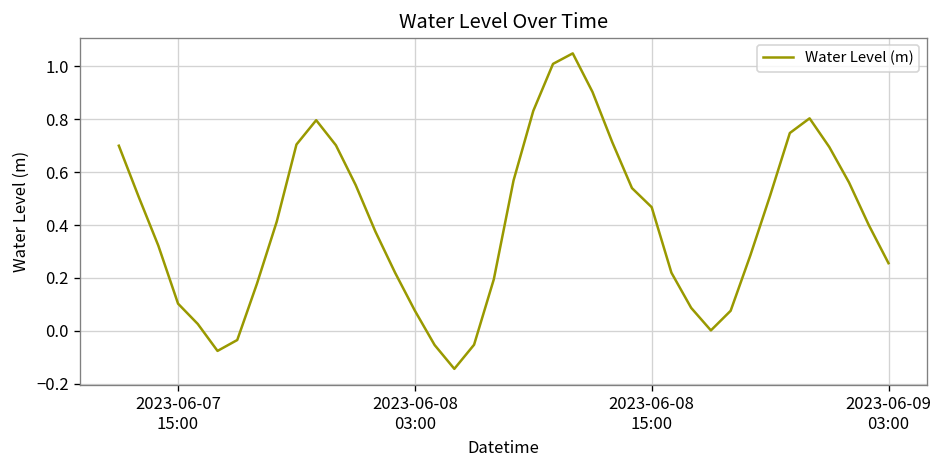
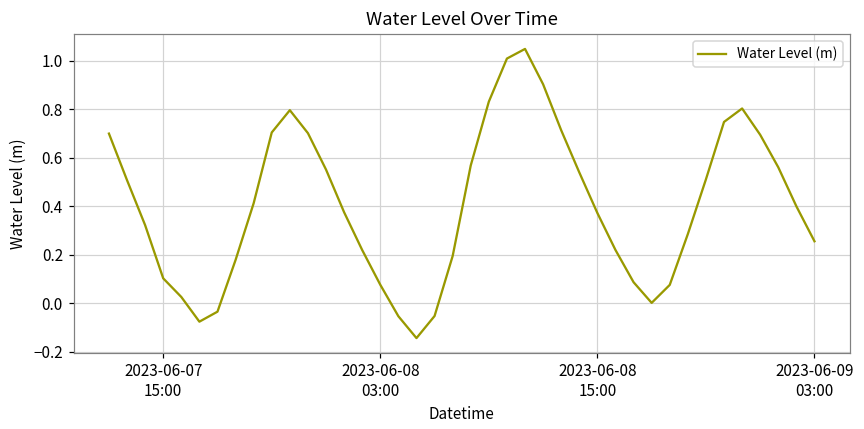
2023-06-08 15:00: 0.47 -> 0.37
